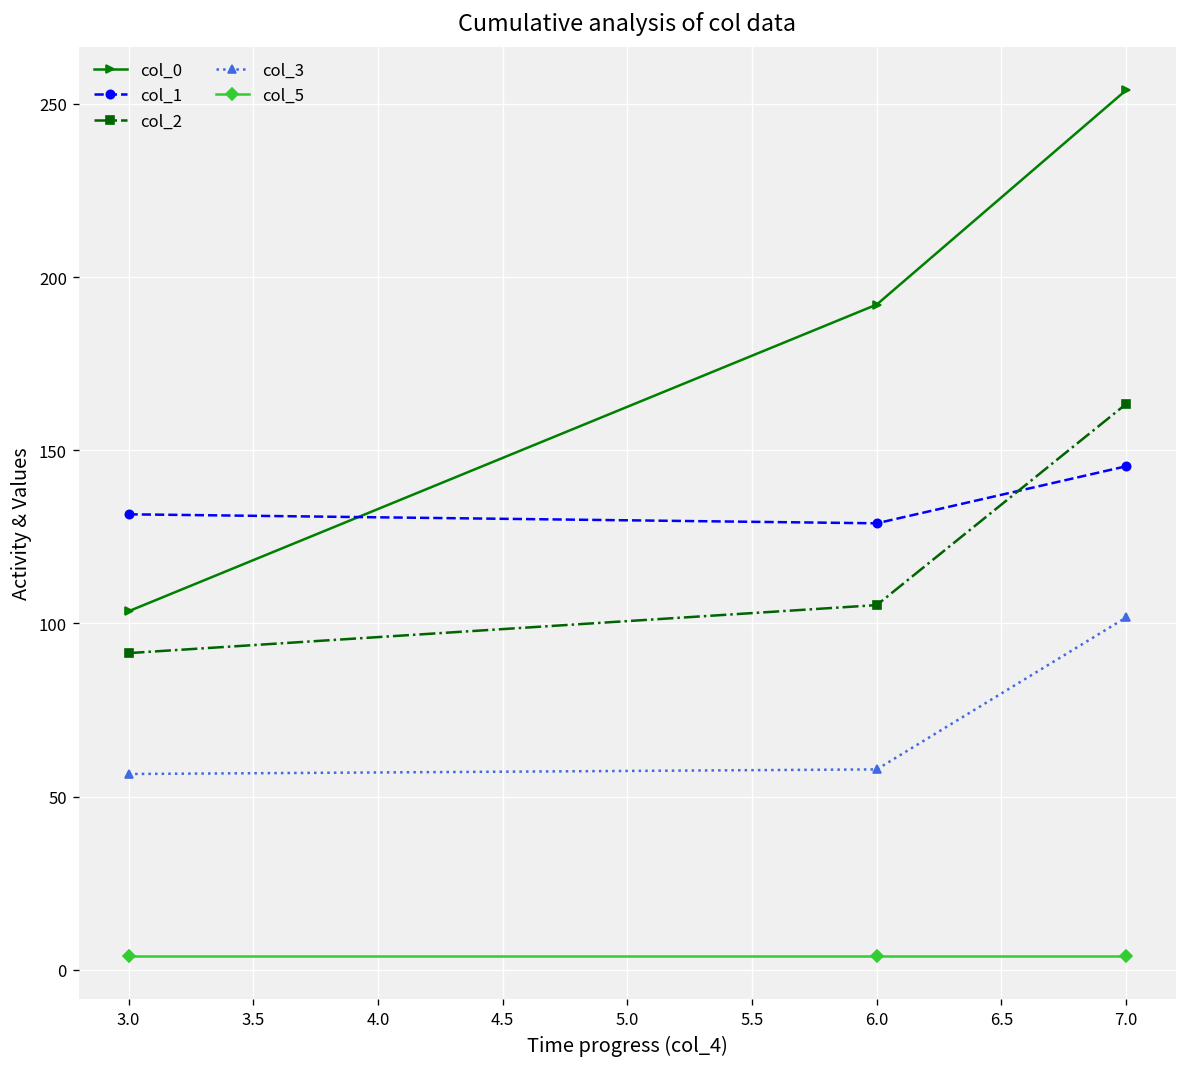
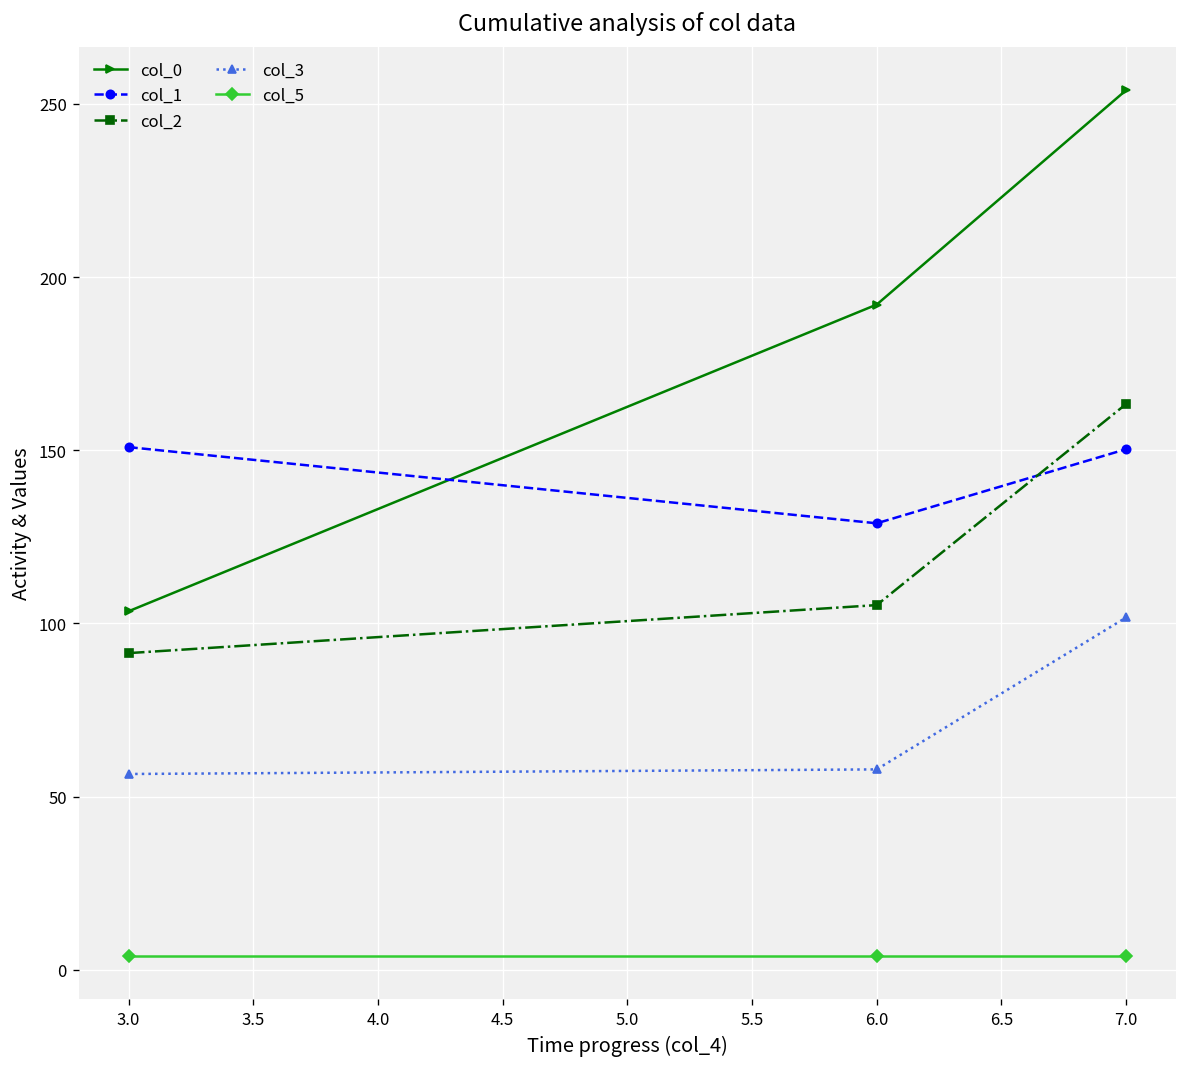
col_1, 3.0: 132 -> 151
col_1, 7.0: 145 -> 150
